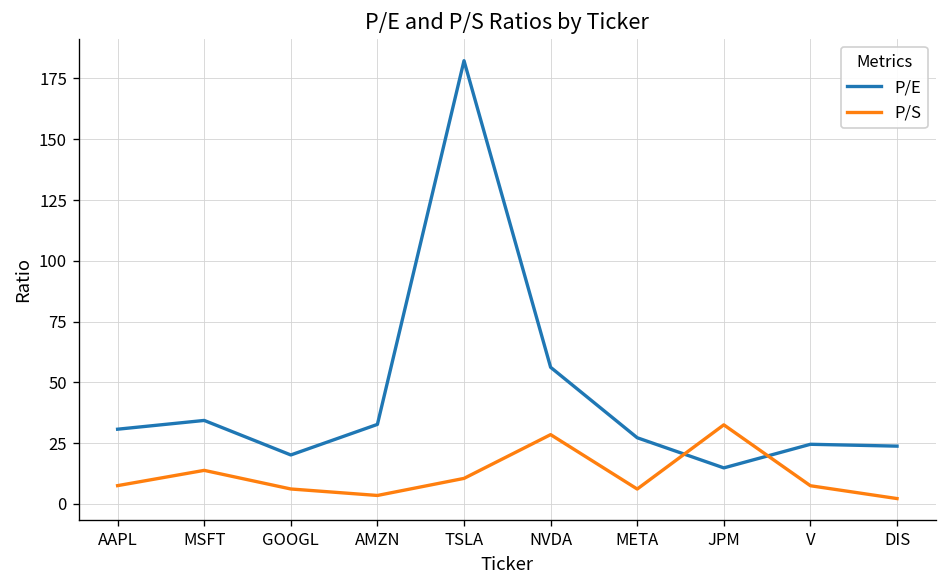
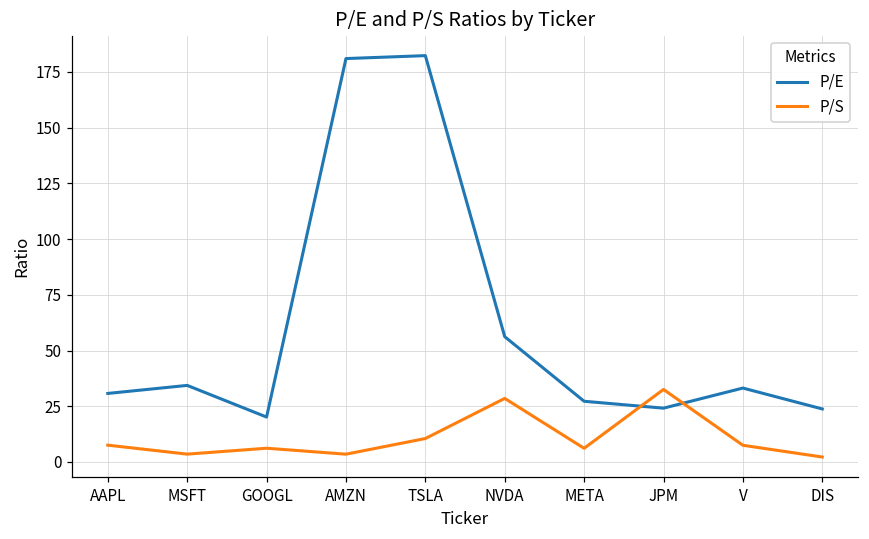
P/S, MSFT: 14 -> 4
P/E, AMZN: 33 -> 181
P/E, JPM: 15 -> 24
P/E, V: 25 -> 33
